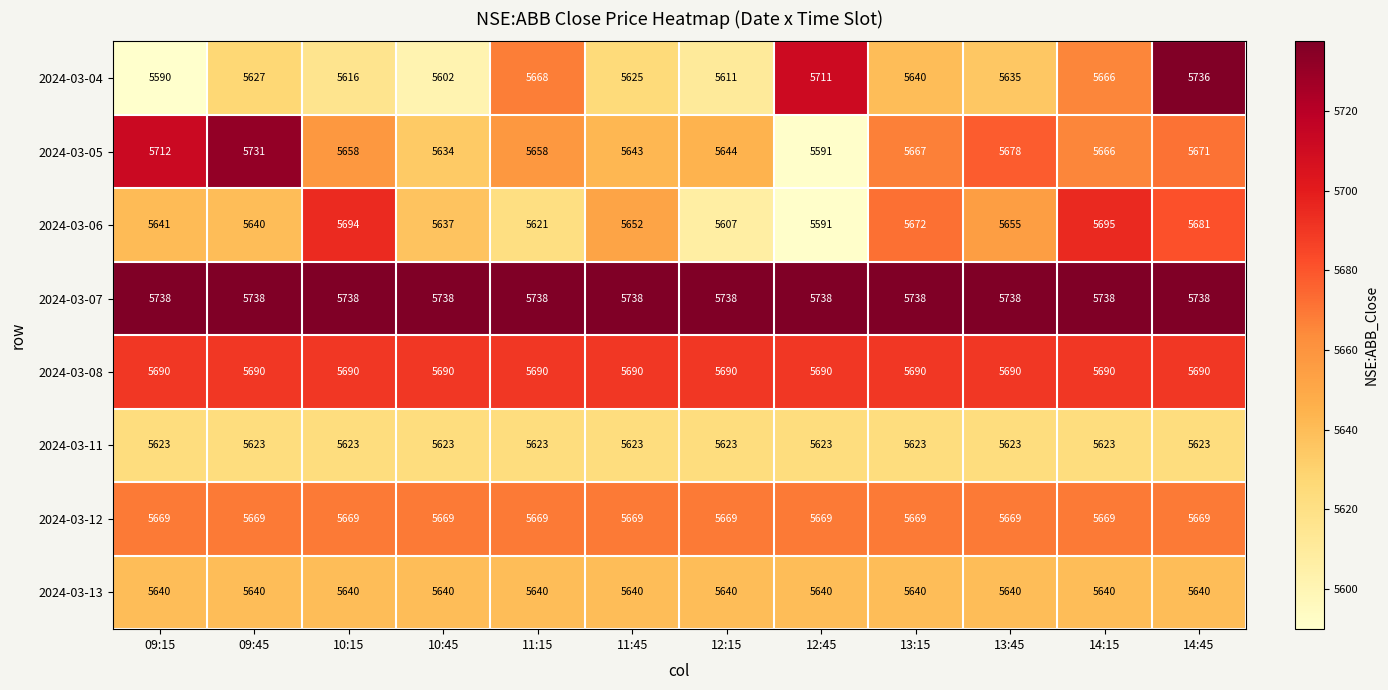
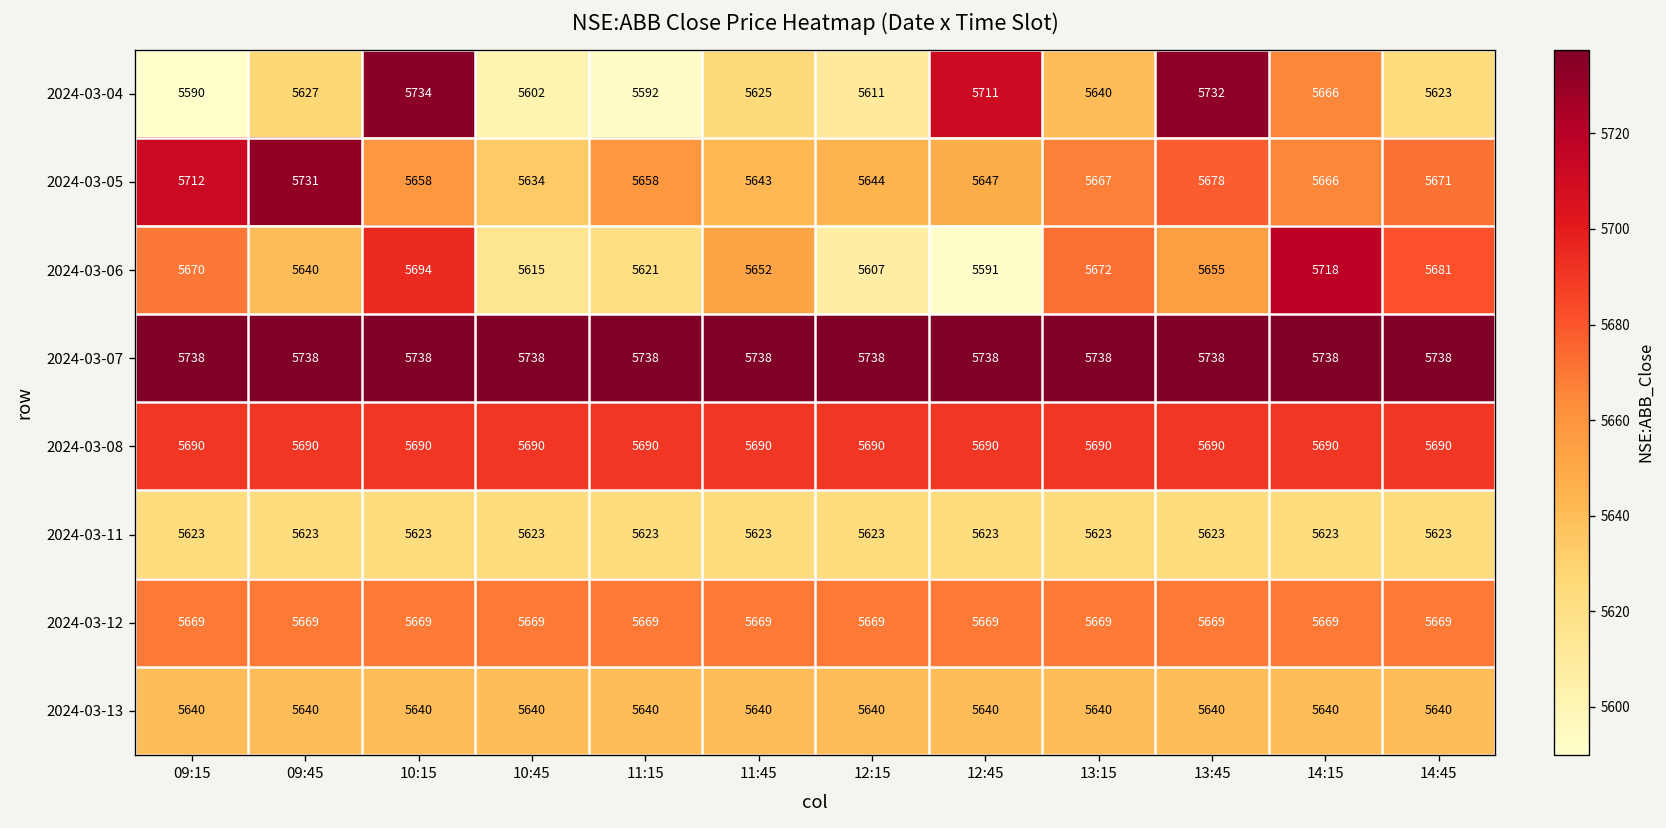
2024-03-04, 10:15: 5616 -> 5734
2024-03-04, 11:15: 5668 -> 5592
2024-03-04, 13:45: 5635 -> 5732
2024-03-04, 14:45: 5736 -> 5623
2024-03-05, 12:45: 5591 -> 5647
2024-03-06, 09:15: 5641 -> 5670
2024-03-06, 10:45: 5637 -> 5615
2024-03-06, 14:15: 5695 -> 5718
